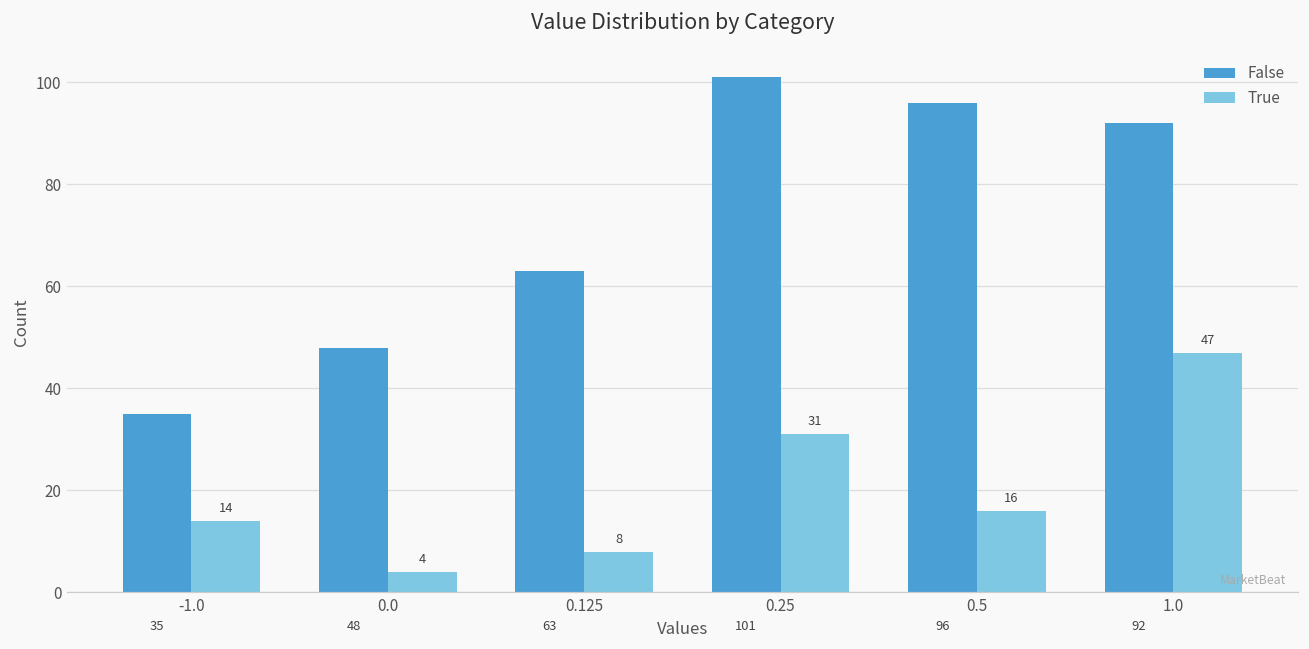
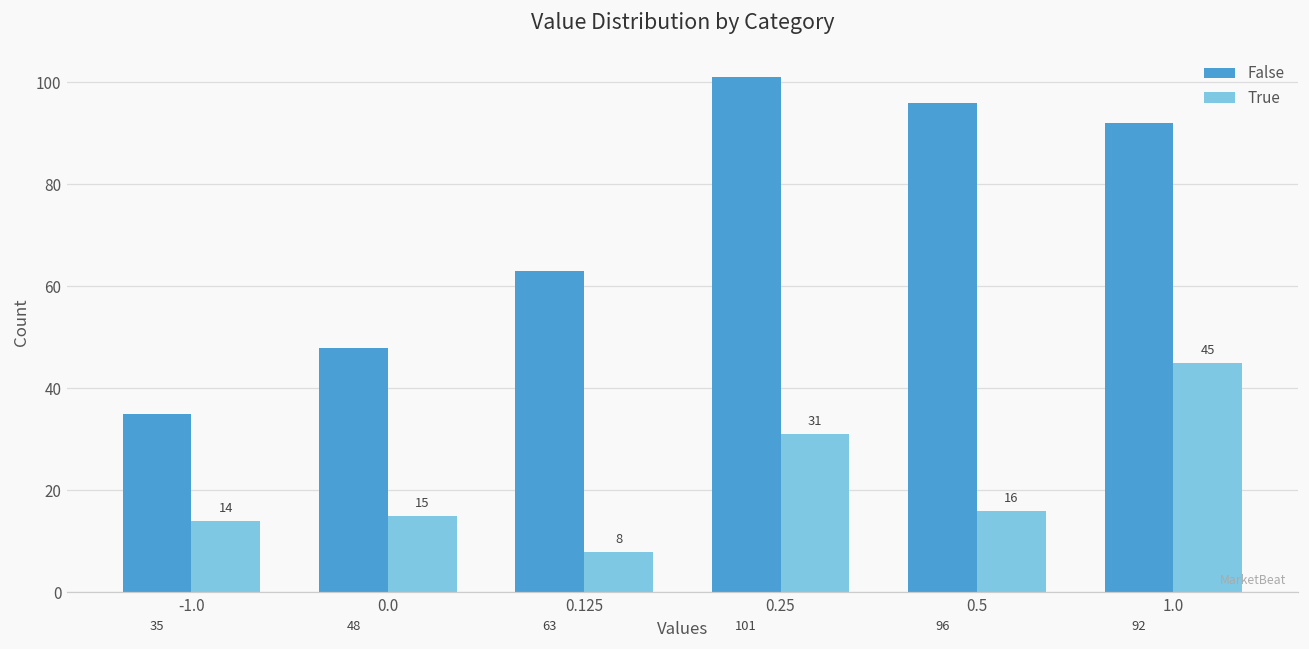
True, 0.0: 4 -> 15
True, 1.0: 47 -> 45
